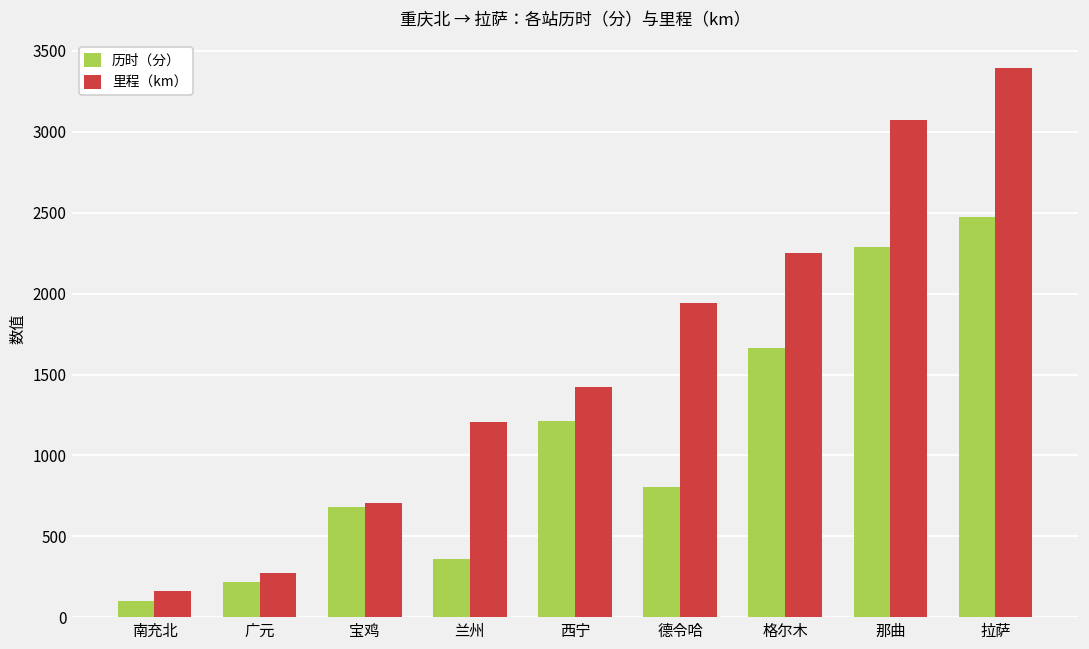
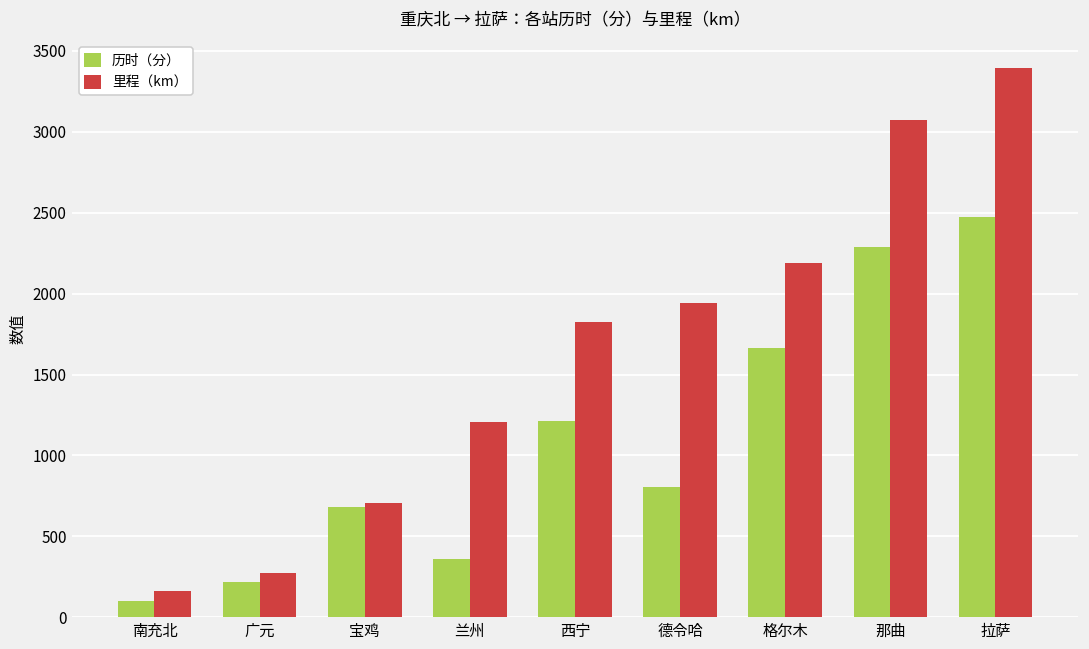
里程（km）, 西宁: 1420 -> 1830
里程（km）, 格尔木: 2250 -> 2190
